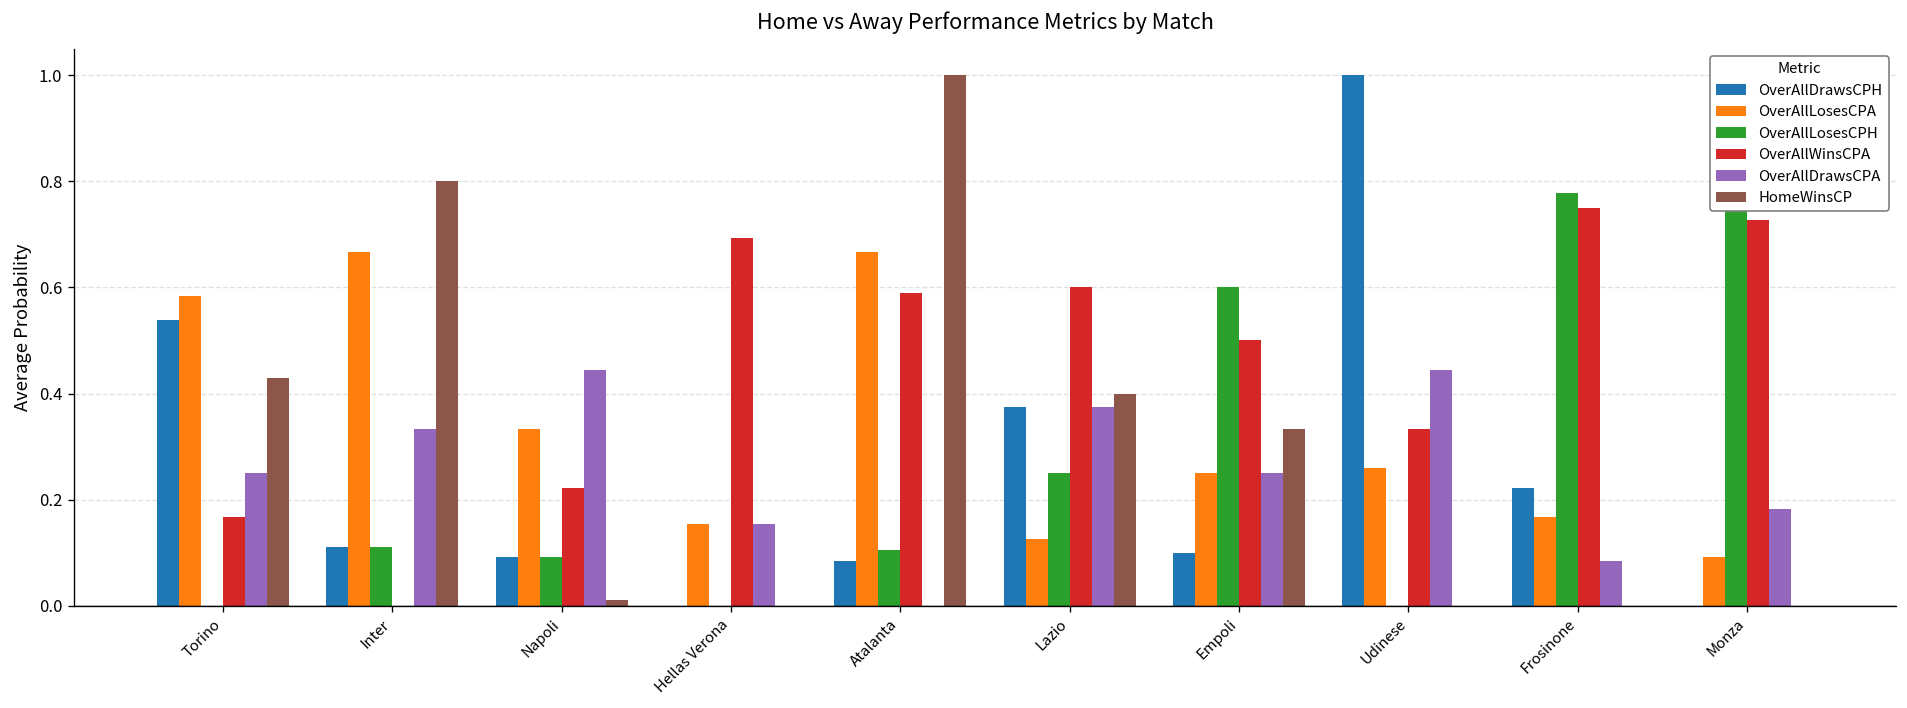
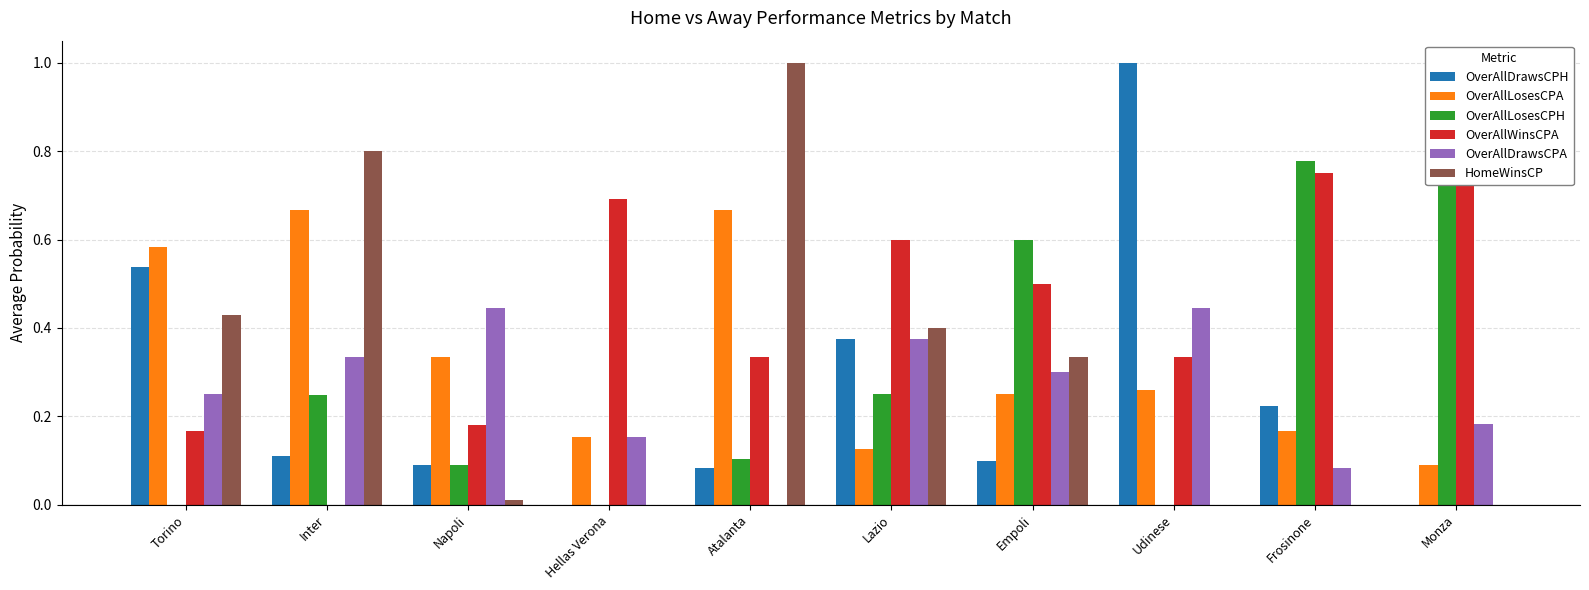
OverAllLosesCPH, Inter: 0.11 -> 0.25
OverAllWinsCPA, Napoli: 0.22 -> 0.18
OverAllWinsCPA, Atalanta: 0.59 -> 0.33
OverAllDrawsCPA, Empoli: 0.25 -> 0.30
